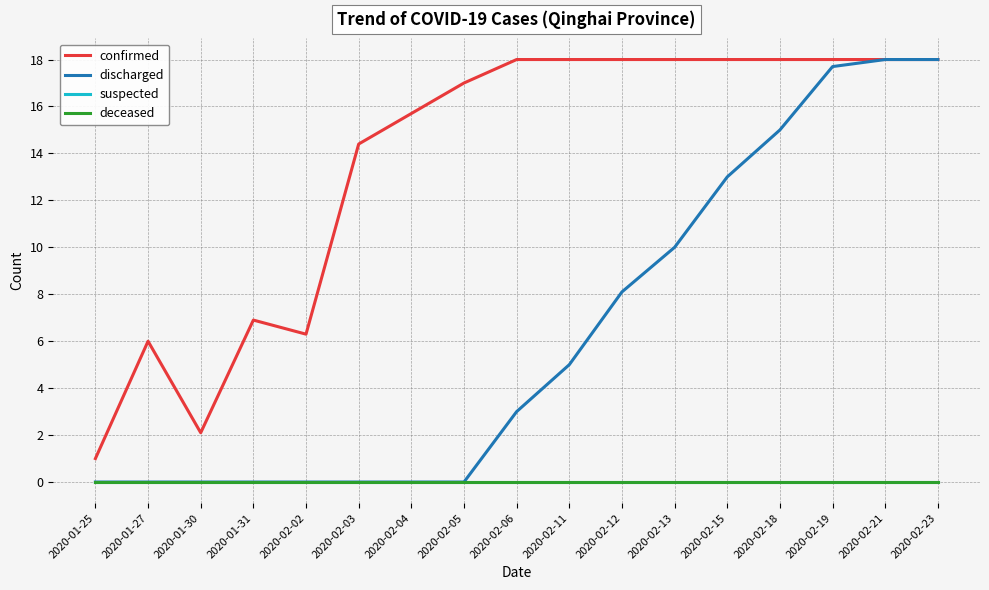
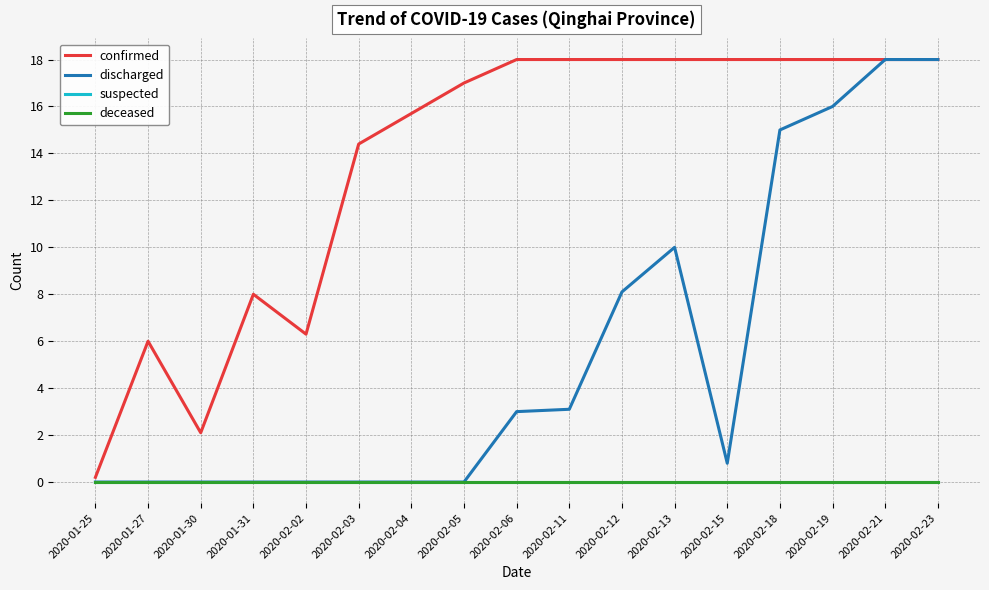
confirmed, 2020-01-25: 1.0 -> 0.2
confirmed, 2020-01-31: 6.9 -> 8.0
discharged, 2020-02-11: 5.0 -> 3.1
discharged, 2020-02-15: 13.0 -> 0.8
discharged, 2020-02-19: 17.7 -> 16.0
